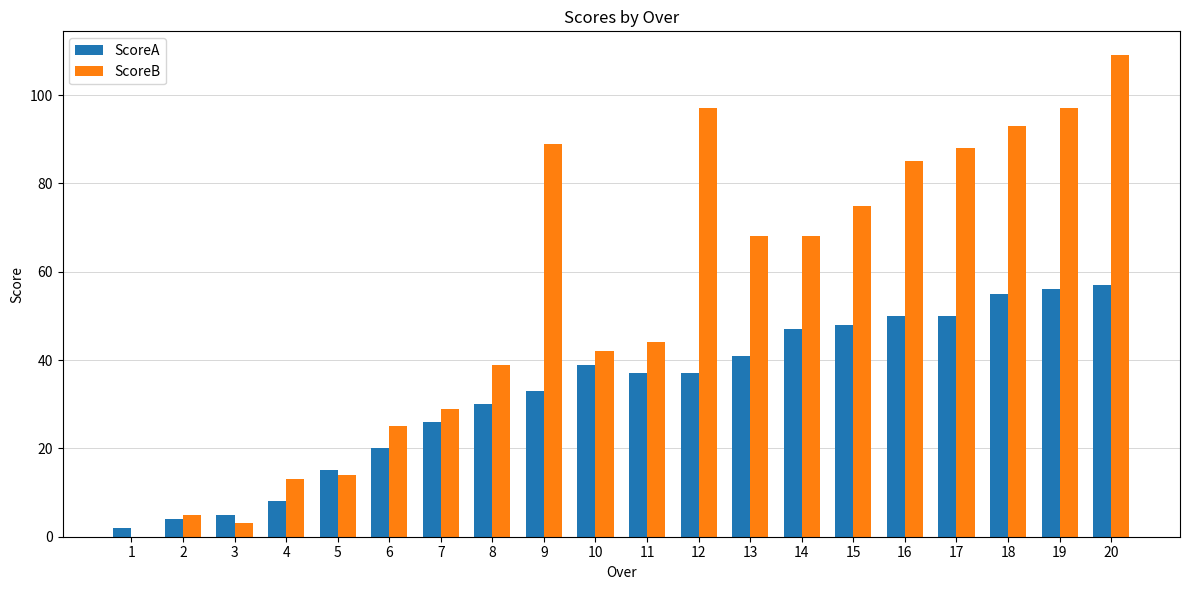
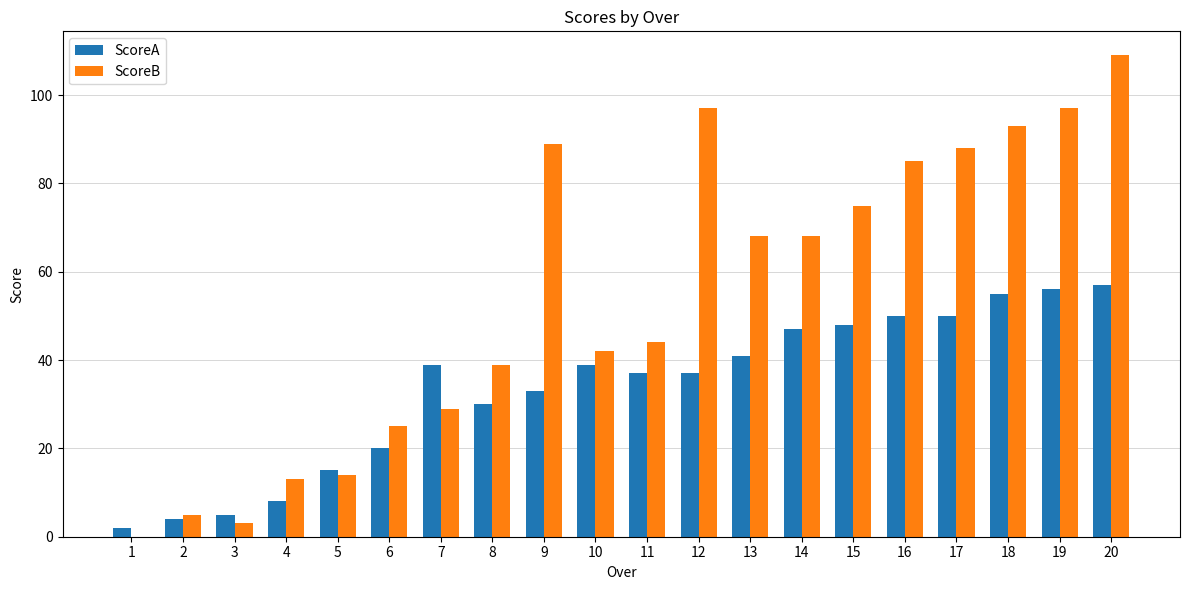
ScoreA, 7: 26 -> 39
